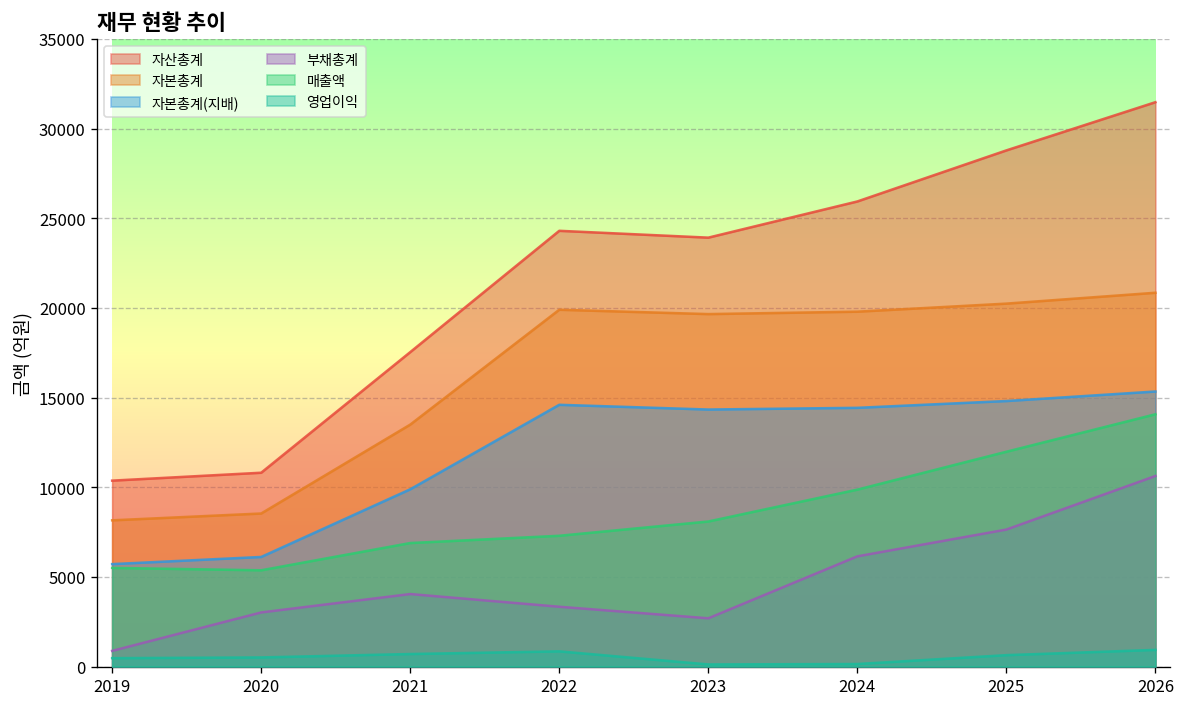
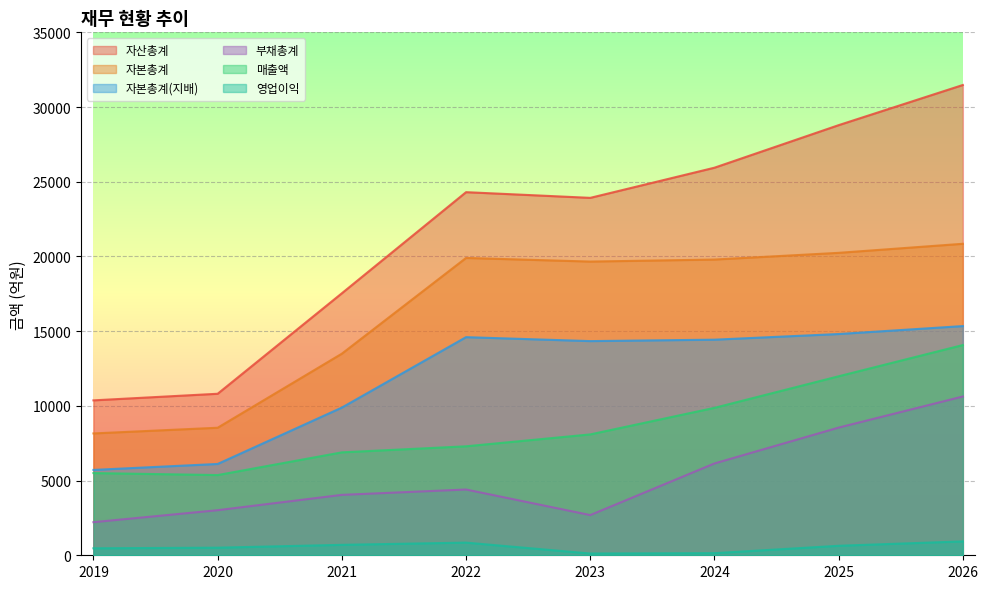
부채총계, 2019: 900 -> 2200
부채총계, 2022: 3300 -> 4400
부채총계, 2025: 7600 -> 8500
